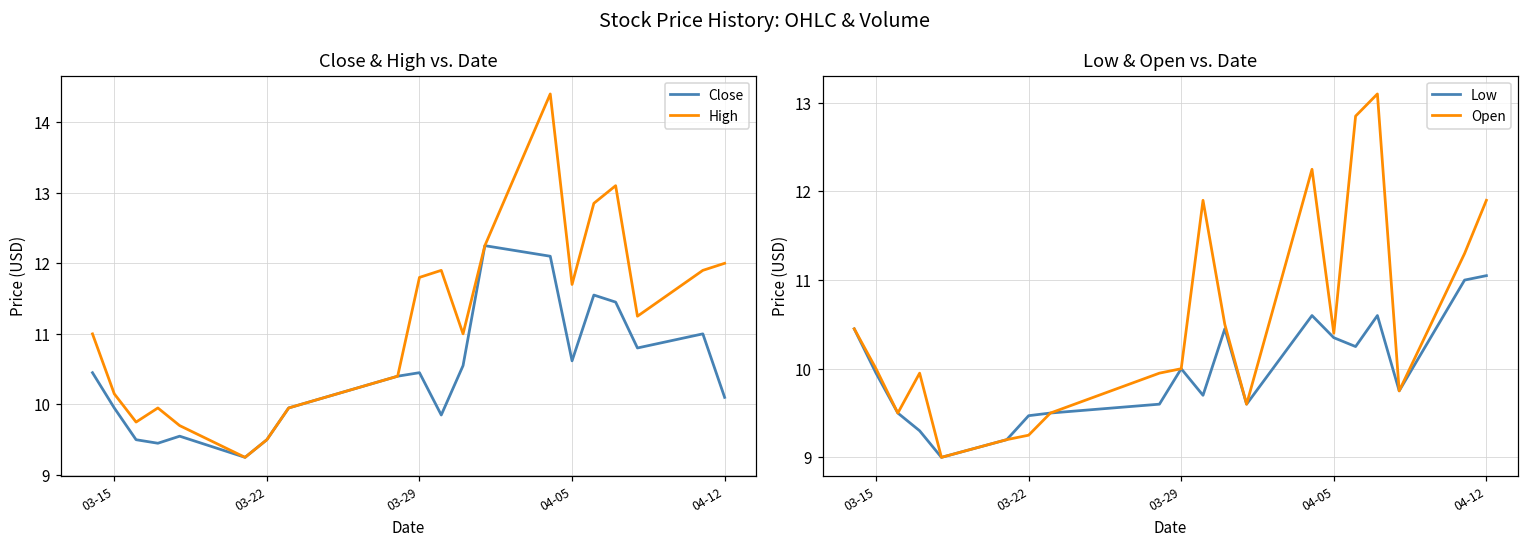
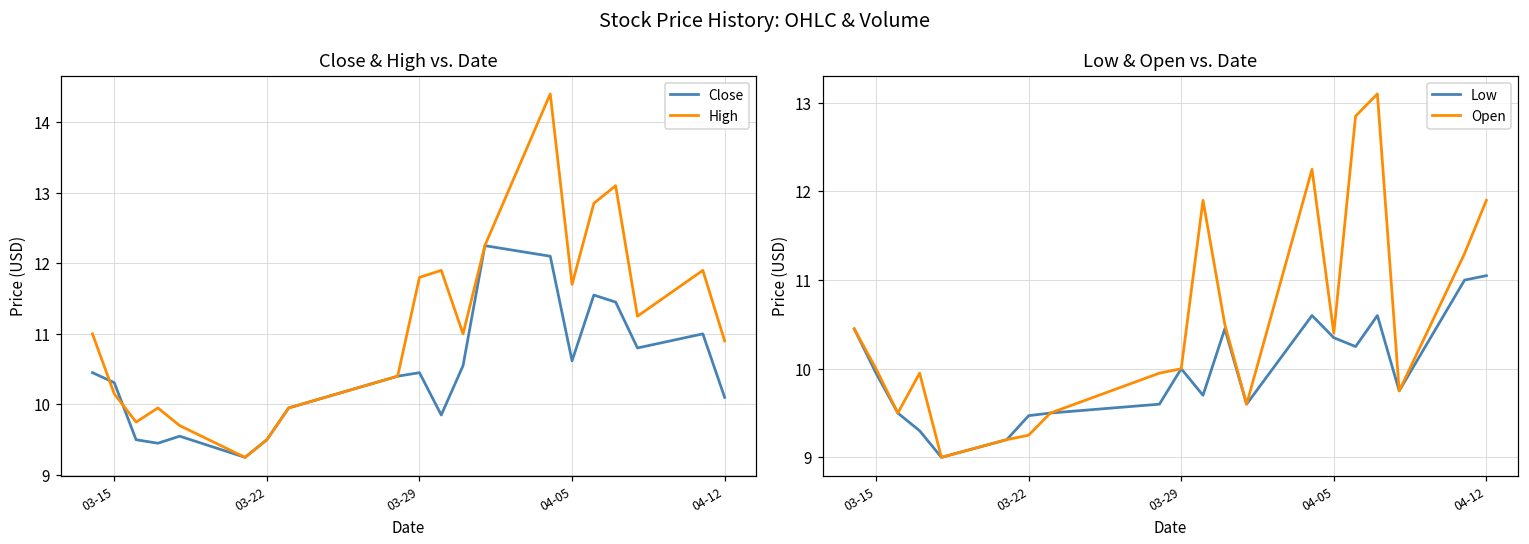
Close & High vs. Date, Close, 03-15: 9.9 -> 10.3
Close & High vs. Date, High, 04-12: 12.0 -> 10.9
